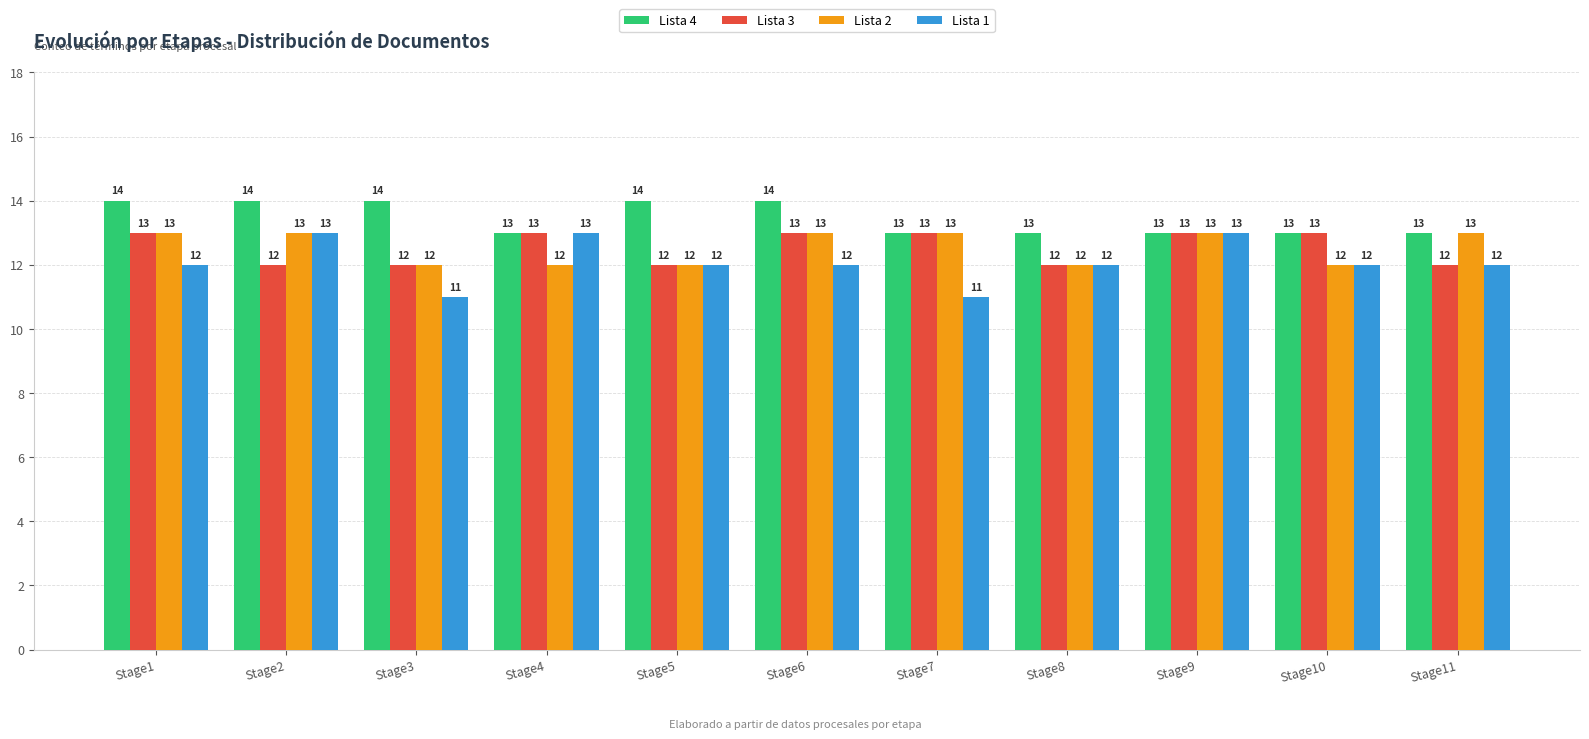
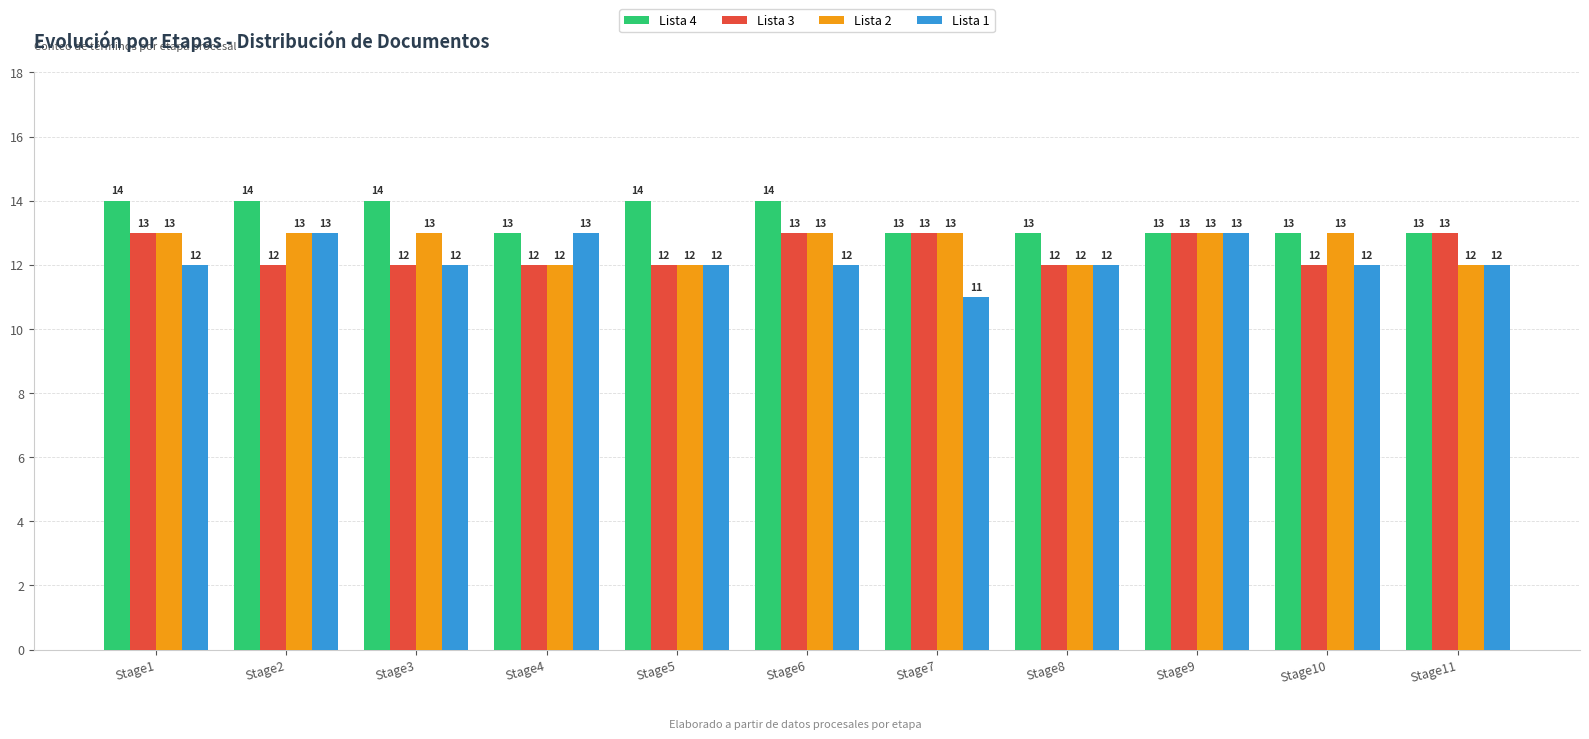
Lista 2, Stage3: 12 -> 13
Lista 1, Stage3: 11 -> 12
Lista 3, Stage4: 13 -> 12
Lista 3, Stage10: 13 -> 12
Lista 2, Stage10: 12 -> 13
Lista 3, Stage11: 12 -> 13
Lista 2, Stage11: 13 -> 12
